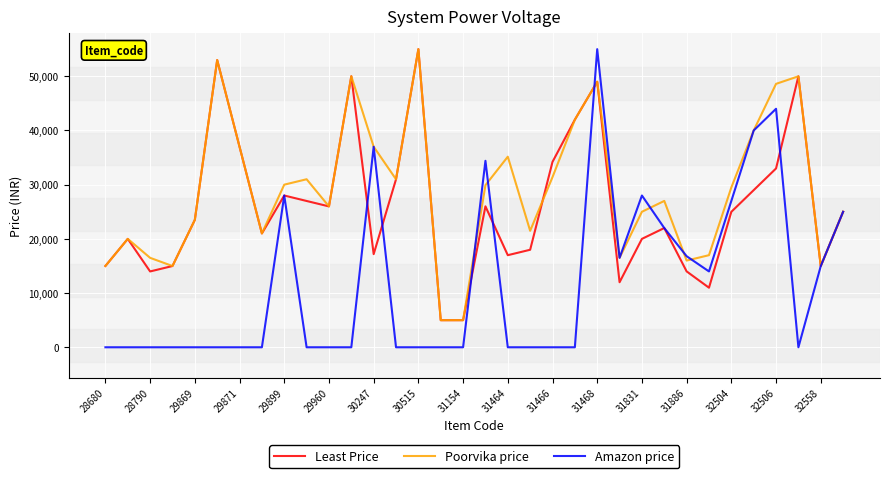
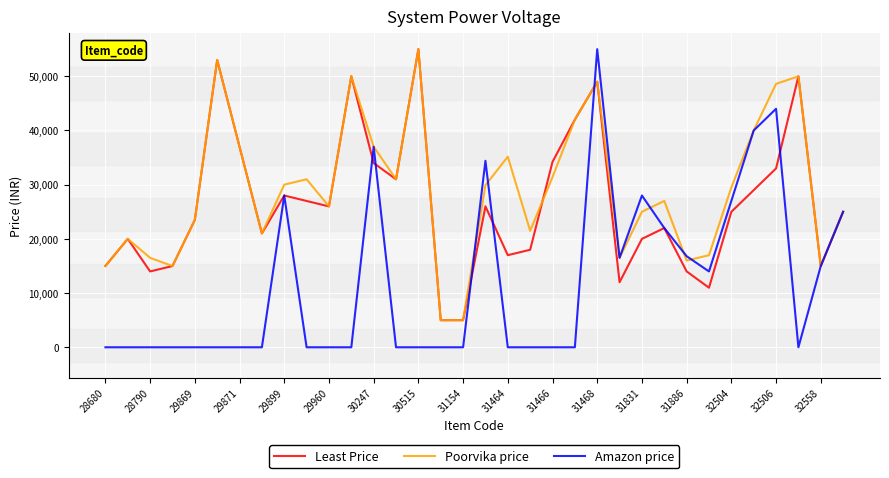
Least Price, 30247: 17,000 -> 34,000
